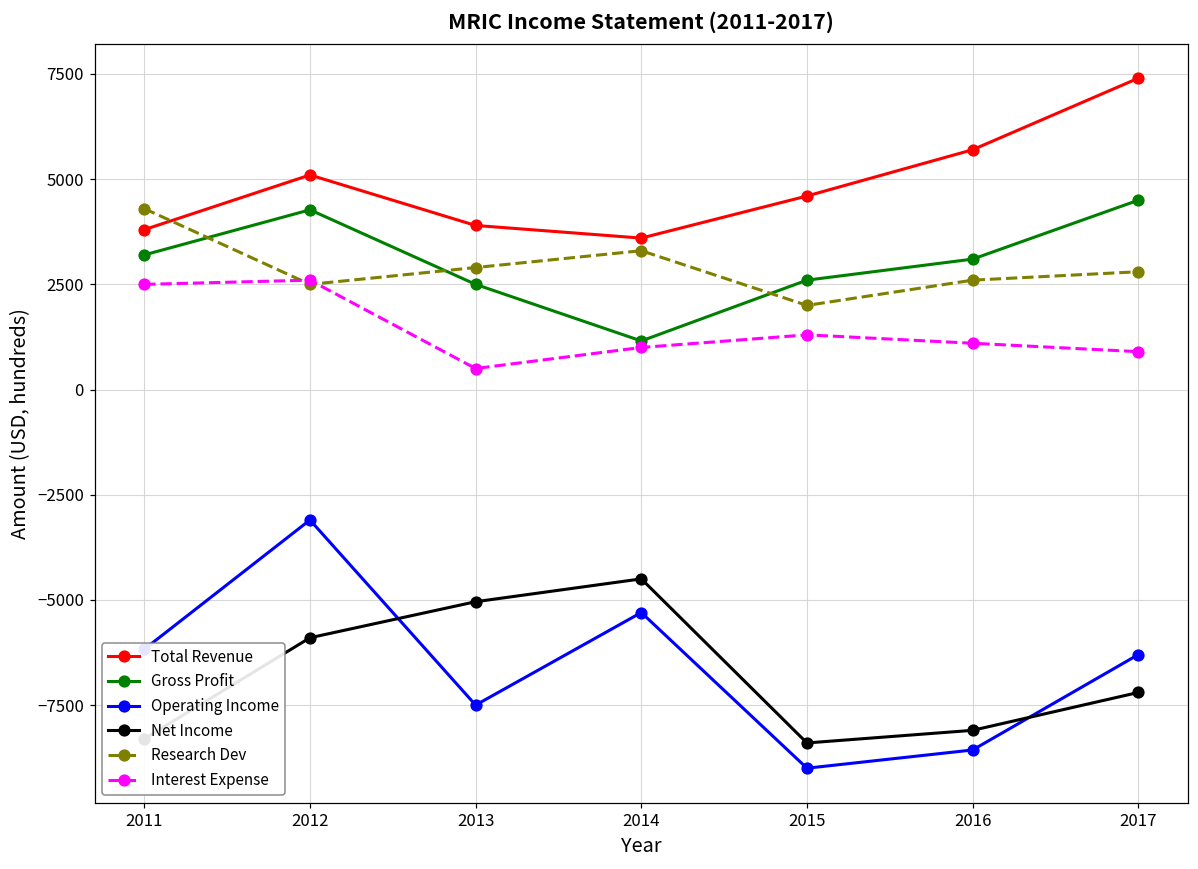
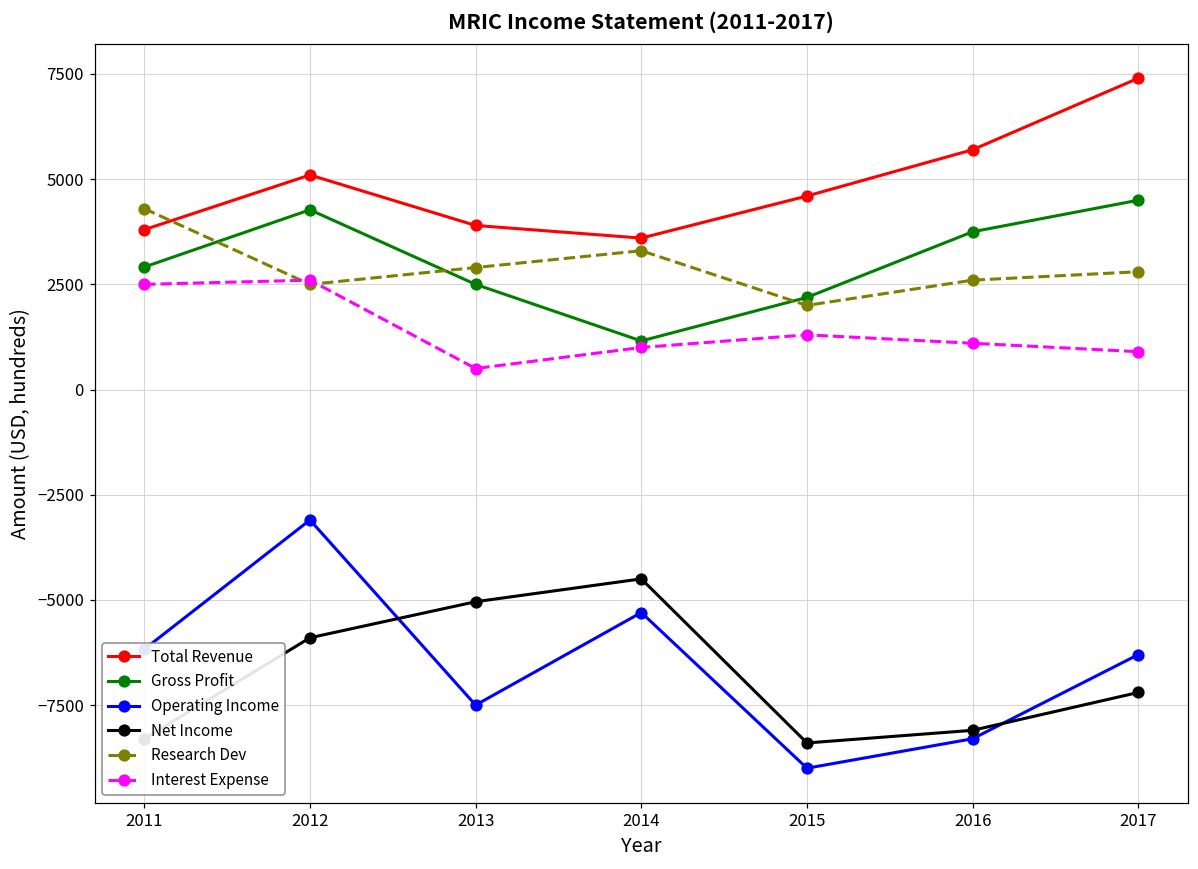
Gross Profit, 2011: 3200 -> 2900
Gross Profit, 2015: 2600 -> 2200
Gross Profit, 2016: 3100 -> 3800
Operating Income, 2016: -8600 -> -8300
